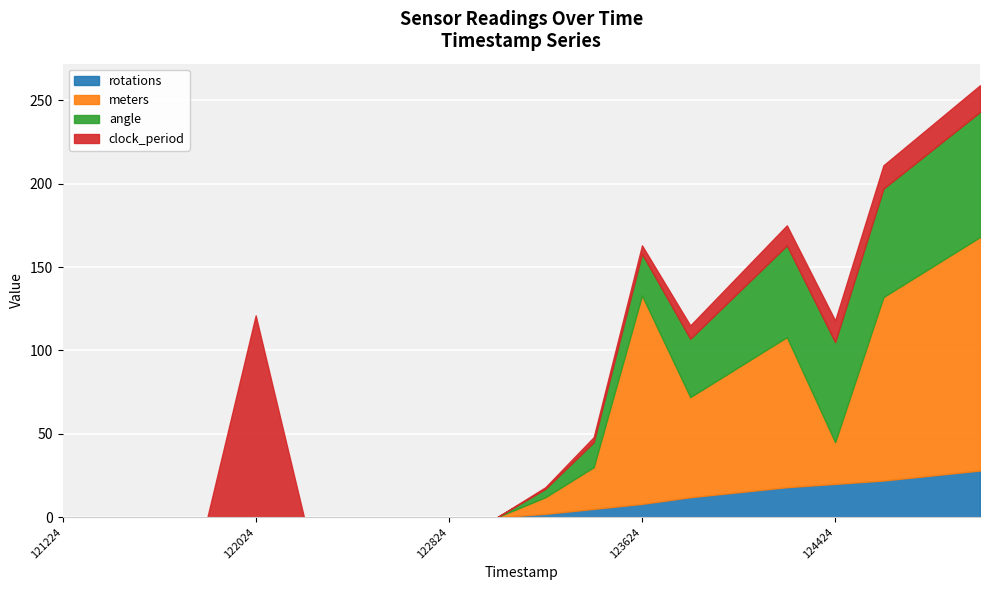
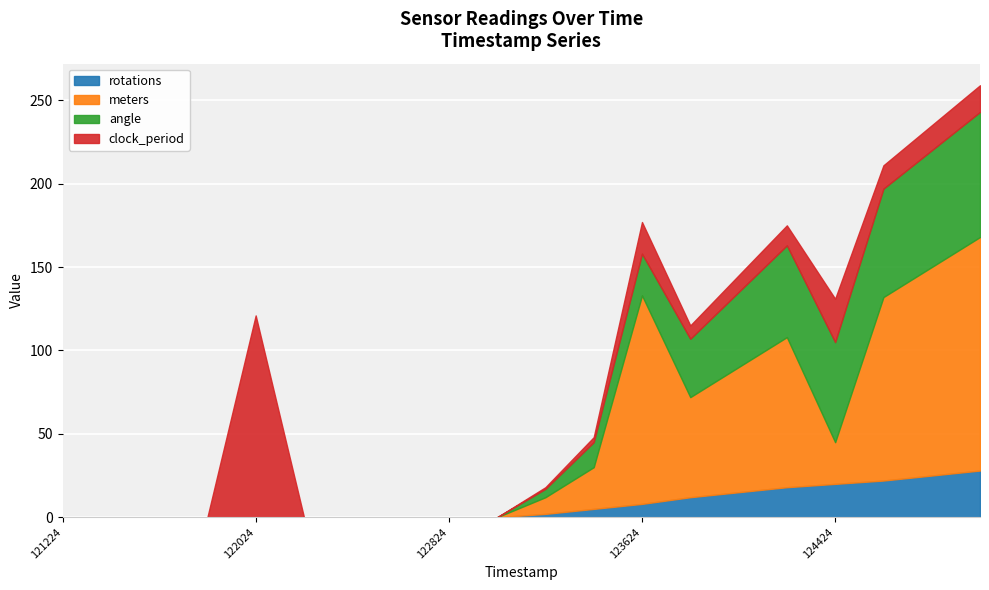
clock_period, 123624: 5 -> 19
clock_period, 124424: 13 -> 26
